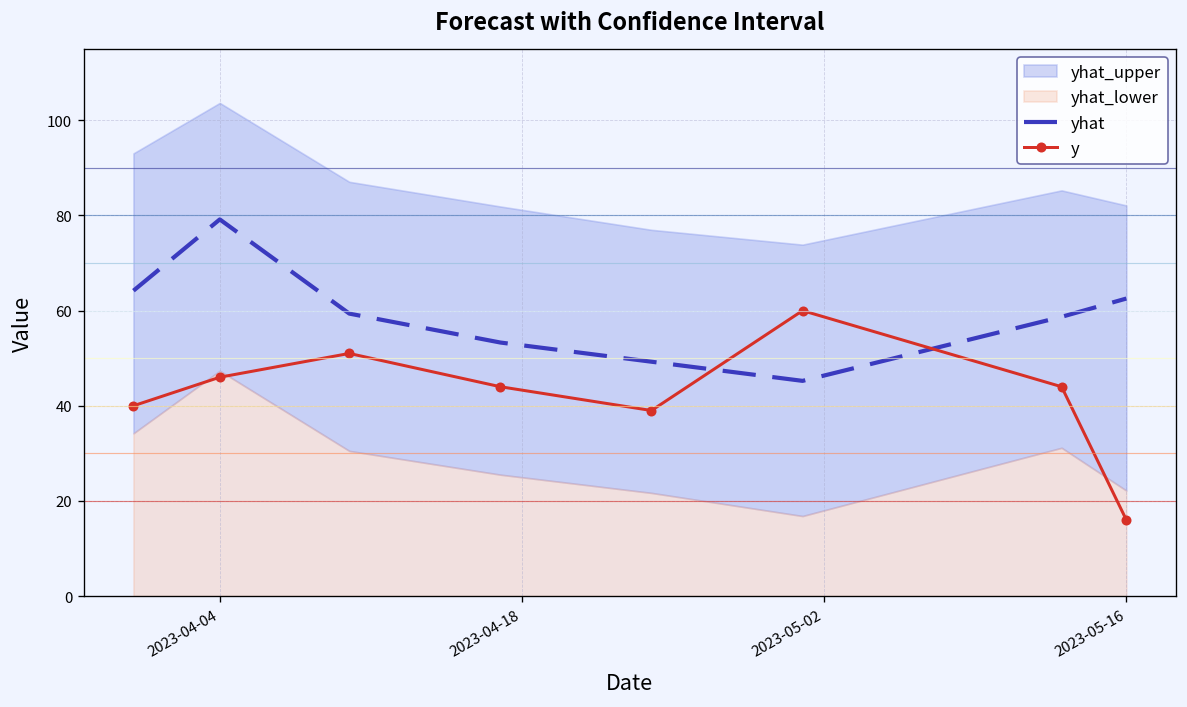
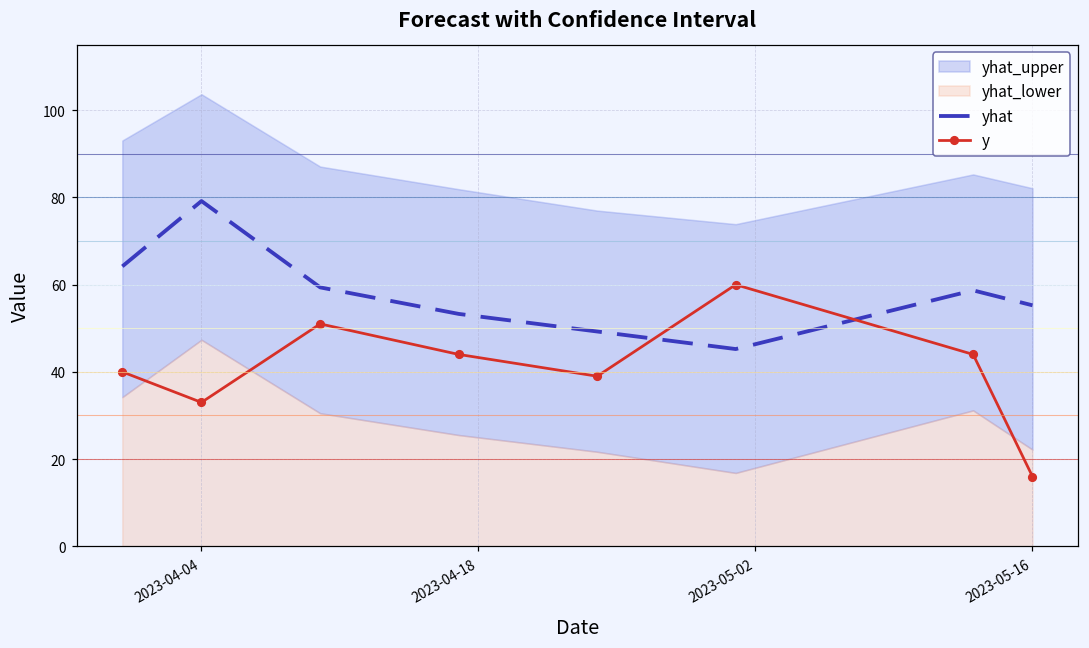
y, 2023-04-04: 46 -> 33
yhat, 2023-05-16: 63 -> 55
